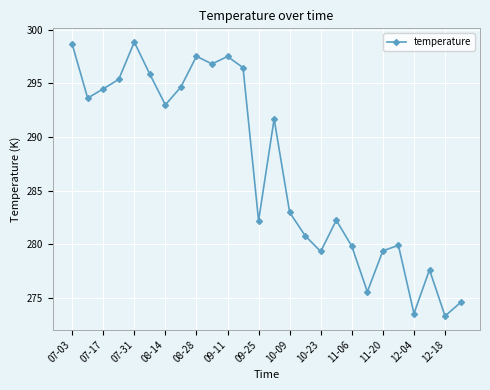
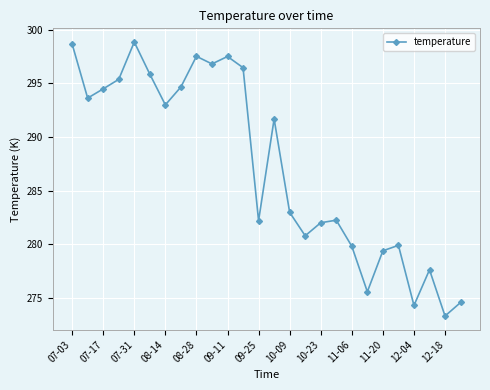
10-23: 279.3 -> 282.0
12-04: 273.5 -> 274.3
